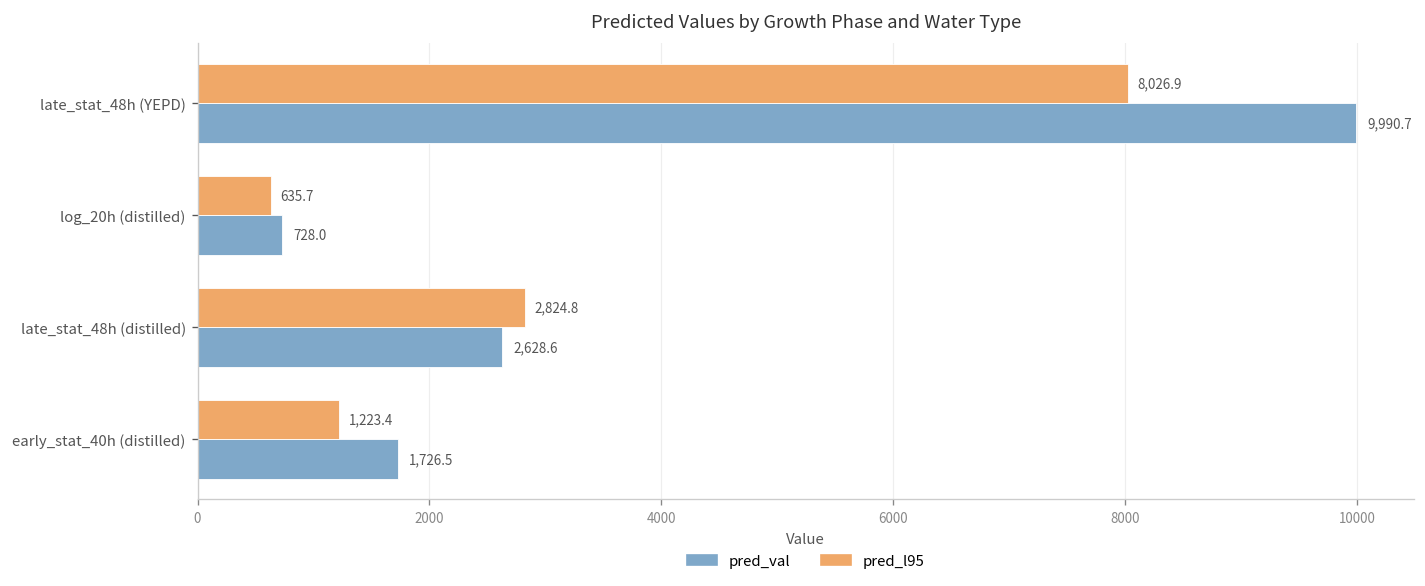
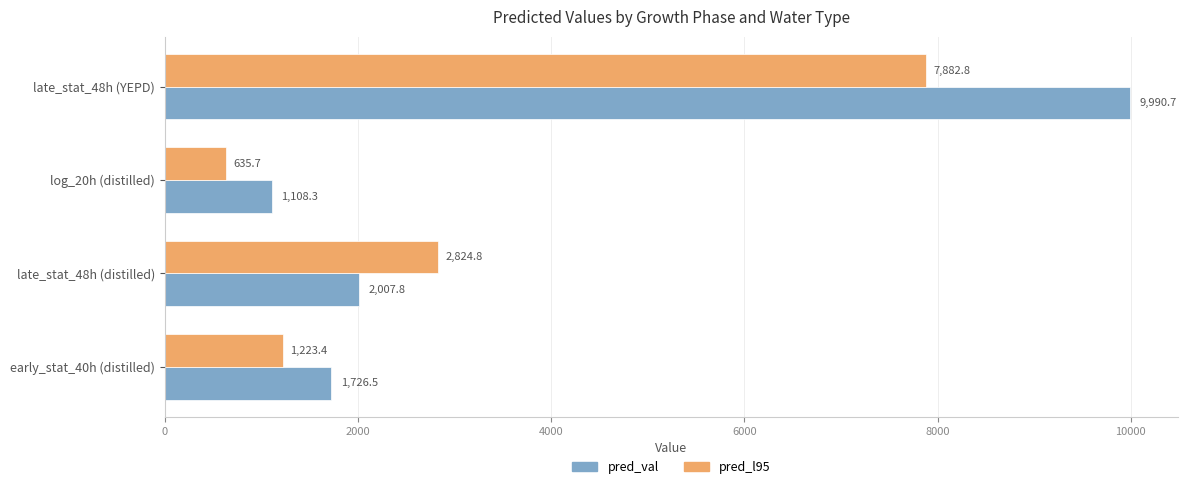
pred_l95, late_stat_48h (YEPD): 8,026.9 -> 7,882.8
pred_val, log_20h (distilled): 728.0 -> 1,108.3
pred_val, late_stat_48h (distilled): 2,628.6 -> 2,007.8
